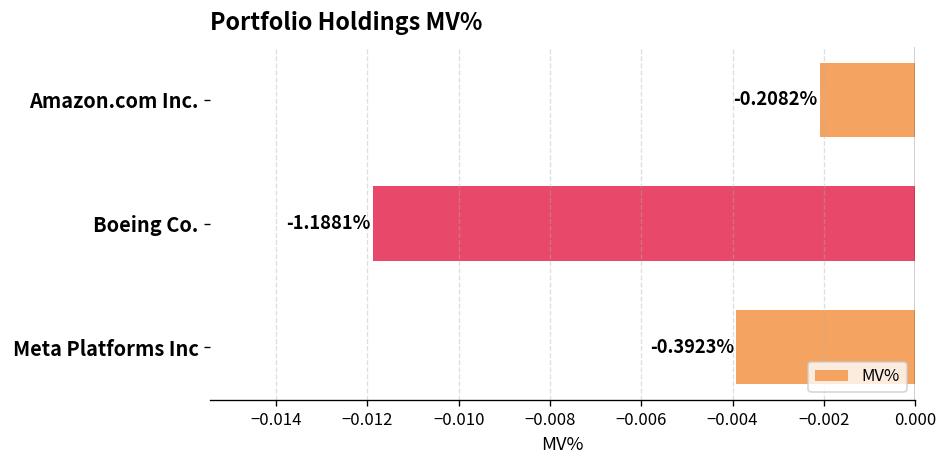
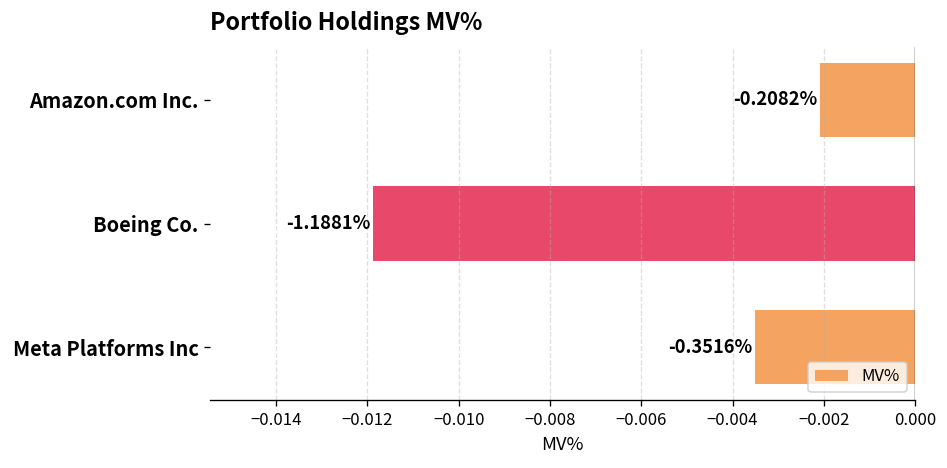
Meta Platforms Inc: -0.3923% -> -0.3516%
